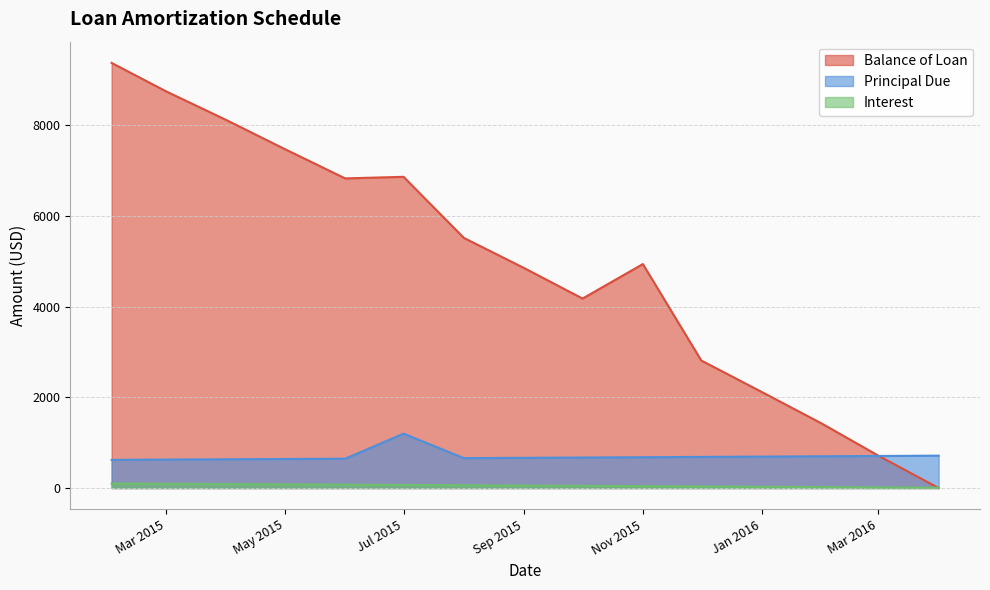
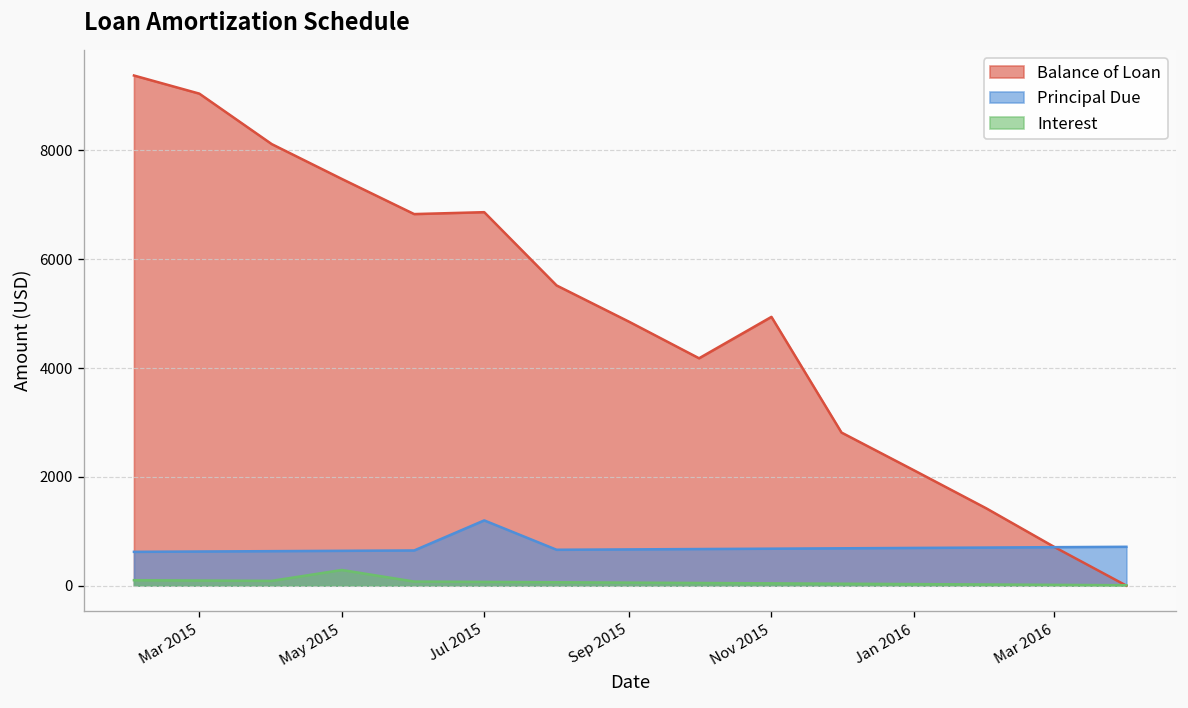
Balance of Loan, Mar 2015: 8800 -> 9000
Interest, May 2015: 100 -> 300
